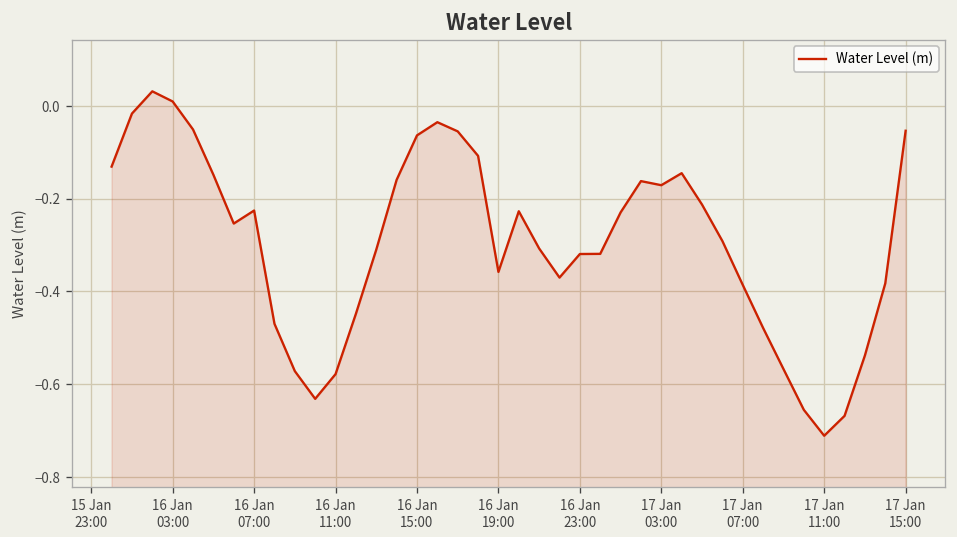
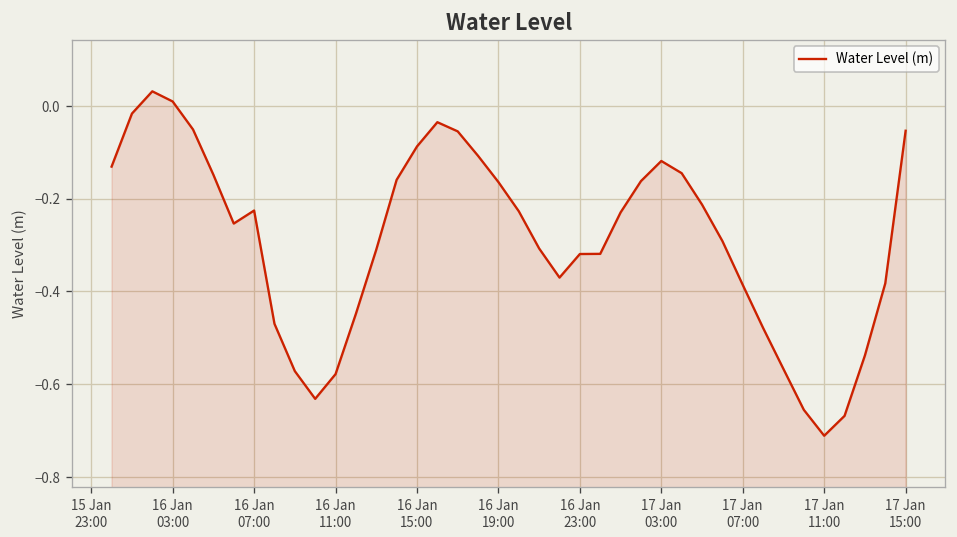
16 Jan 15:00: -0.06 -> -0.09
16 Jan 19:00: -0.36 -> -0.16
17 Jan 03:00: -0.17 -> -0.12
